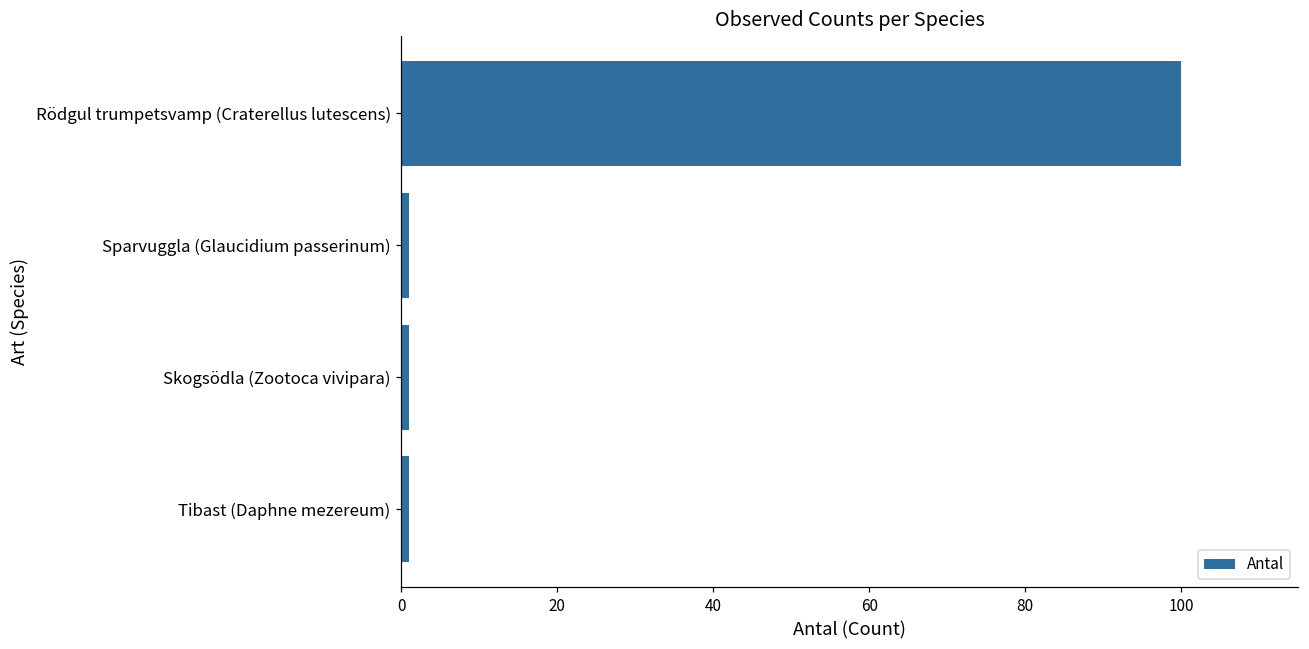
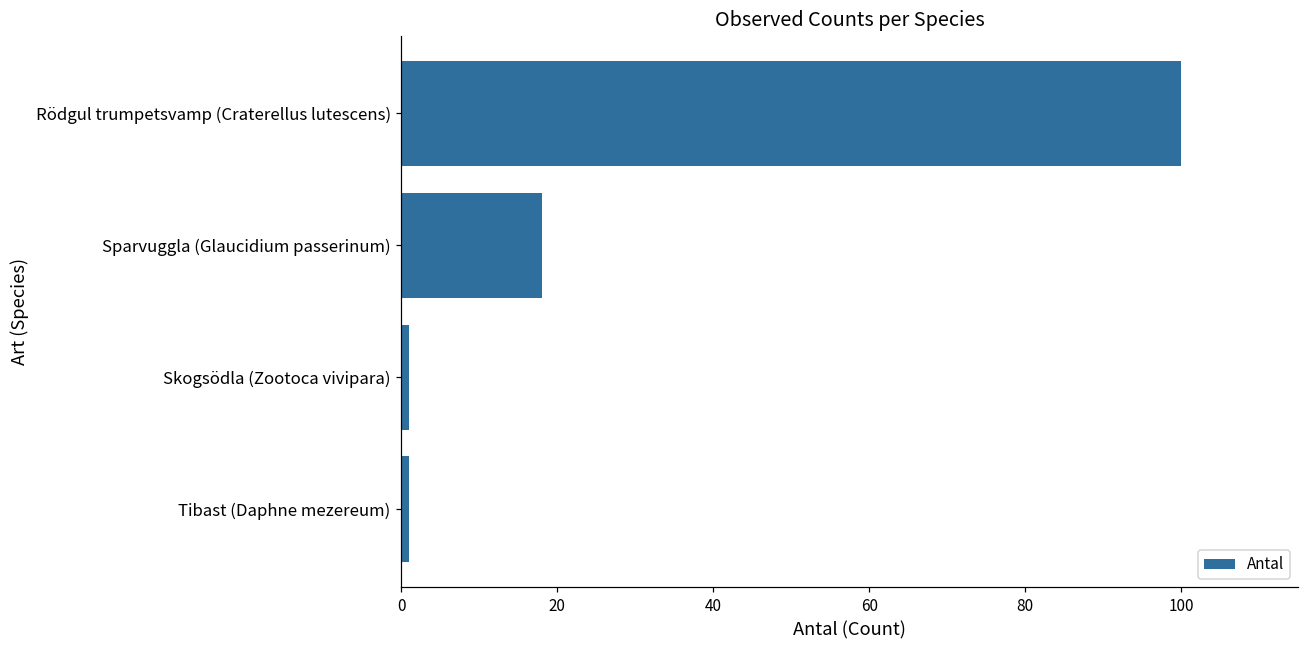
Sparvuggla (Glaucidium passerinum): 1 -> 18
